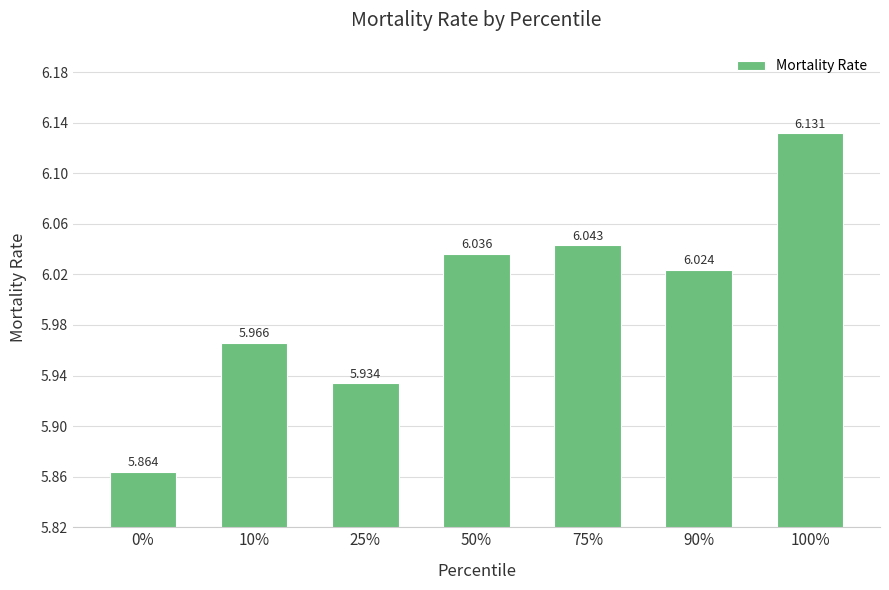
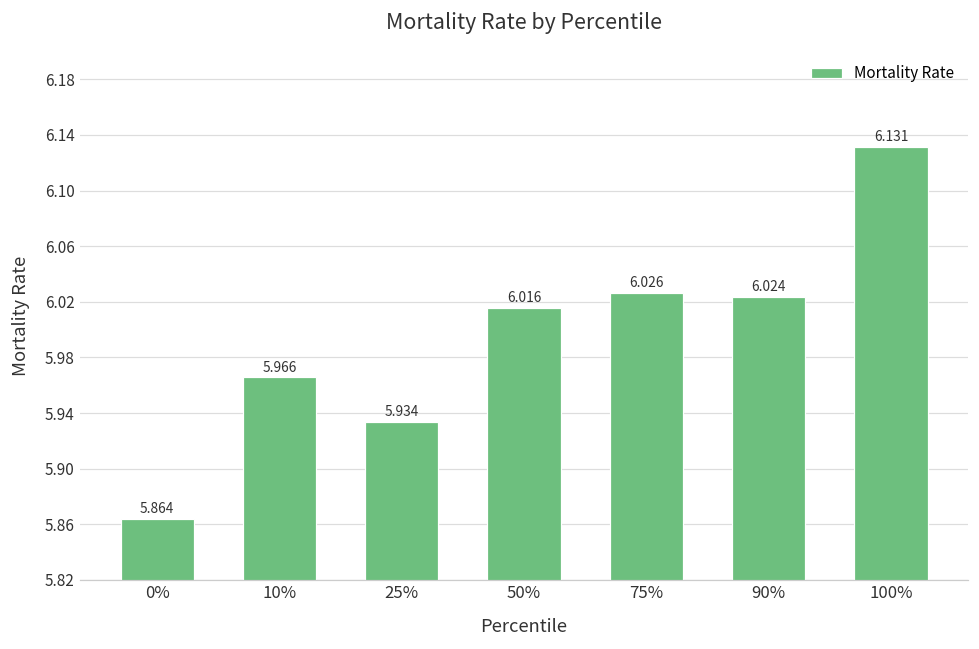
50%: 6.036 -> 6.016
75%: 6.043 -> 6.026
